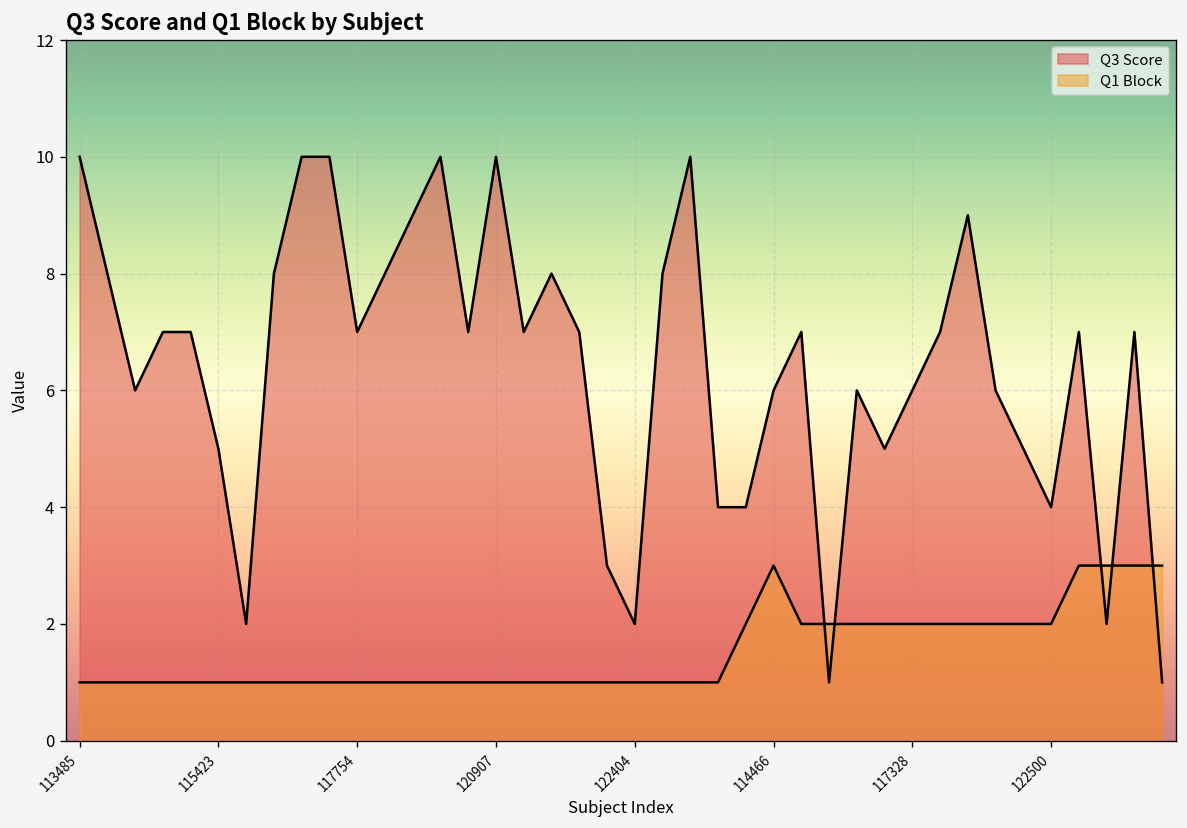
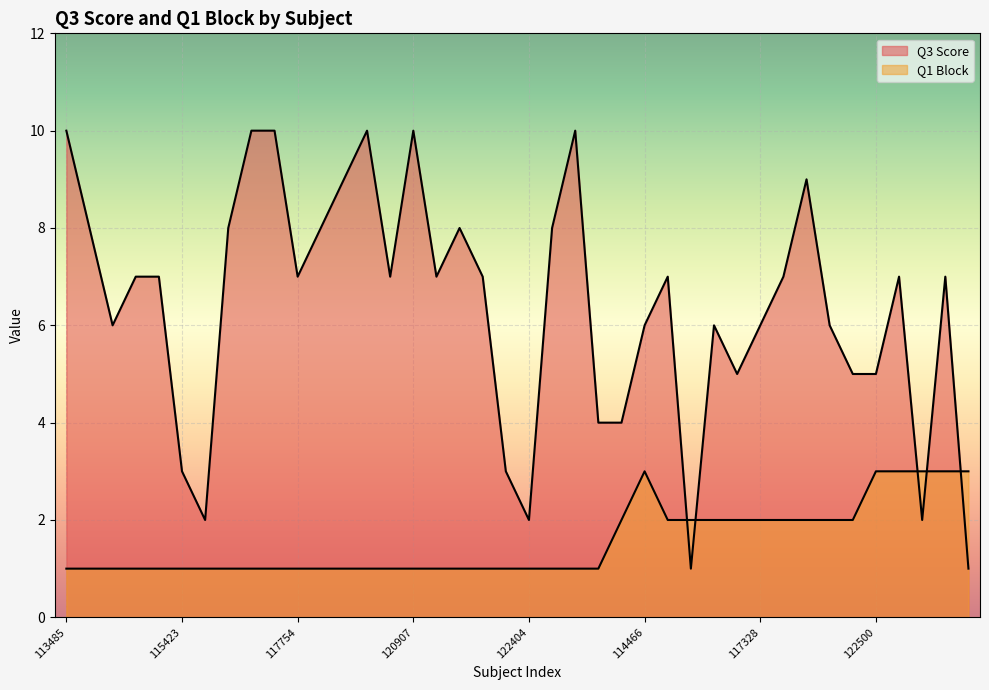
Q3 Score, 115423: 5 -> 3
Q3 Score, 122500: 4 -> 5
Q1 Block, 122500: 2 -> 3
